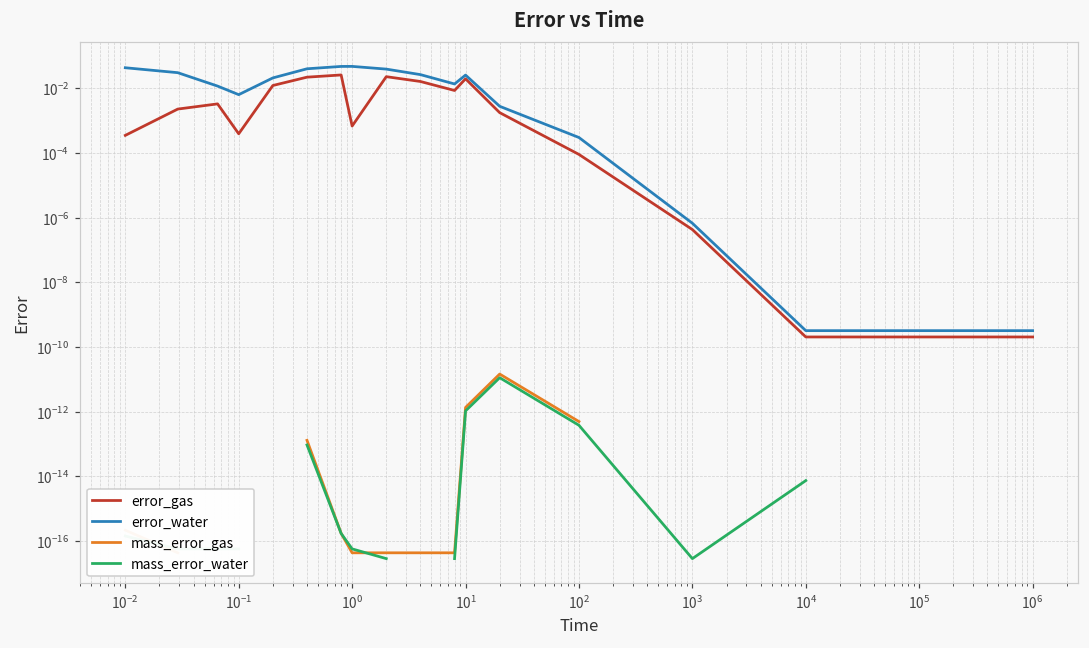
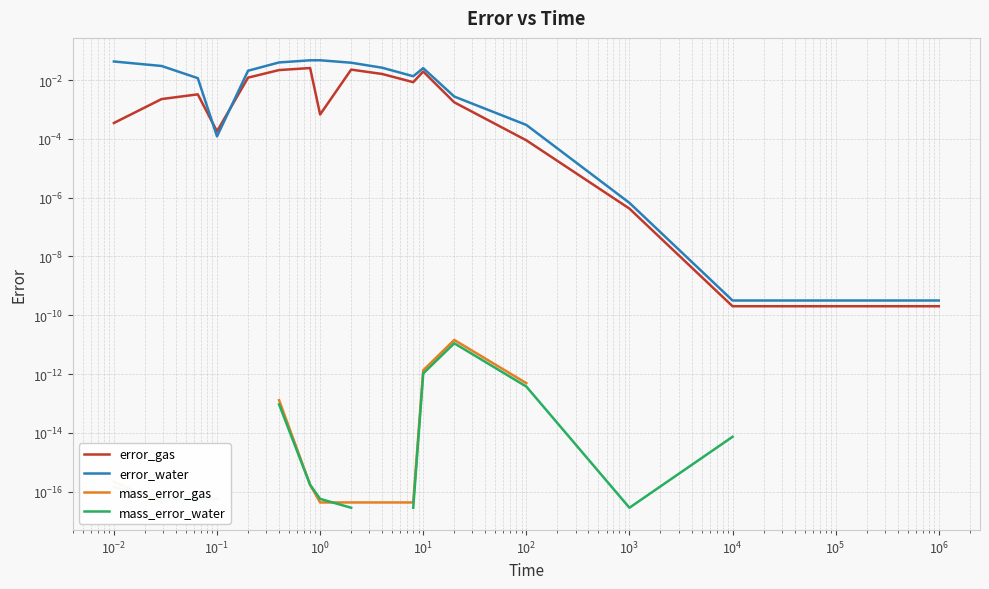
error_gas, 10^-1: 0.0004 -> 0.0002
error_water, 10^-1: 0.006 -> 0.00012
